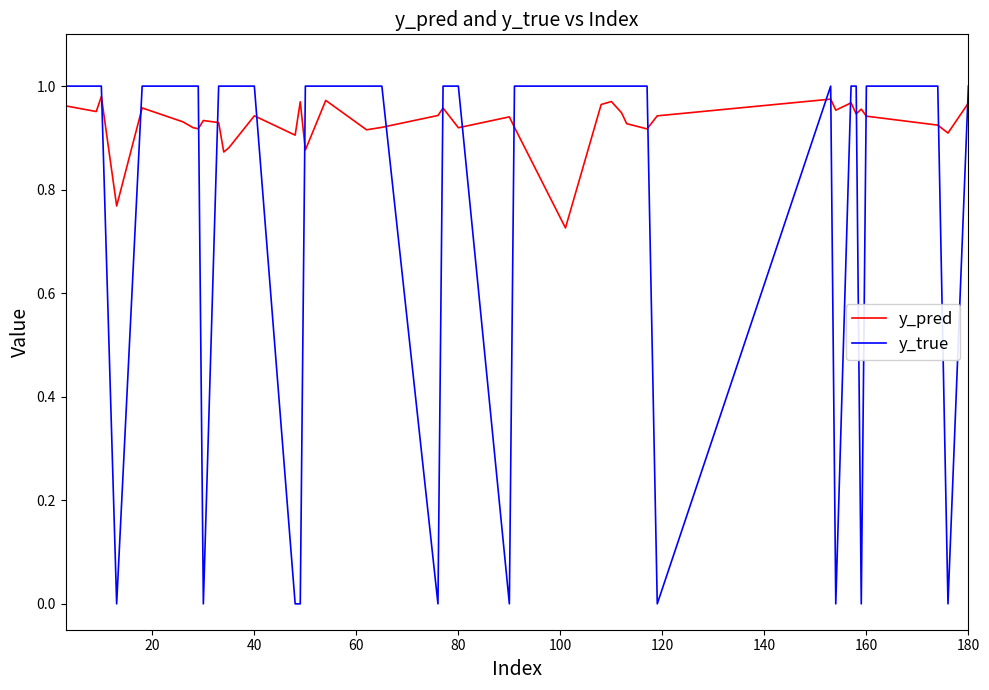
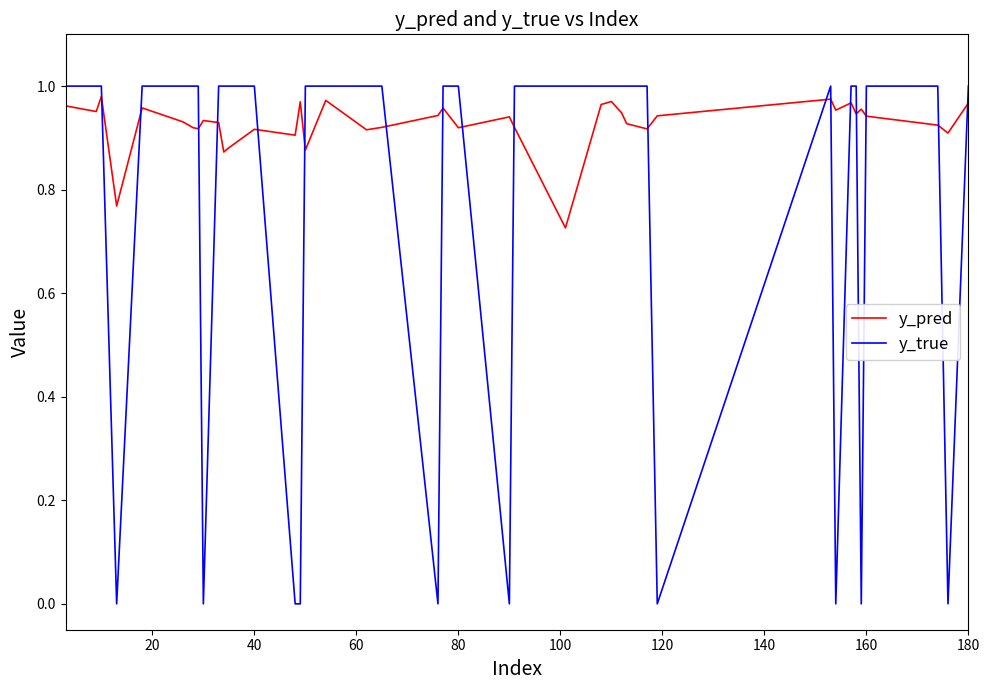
y_pred, 40: 0.94 -> 0.92
